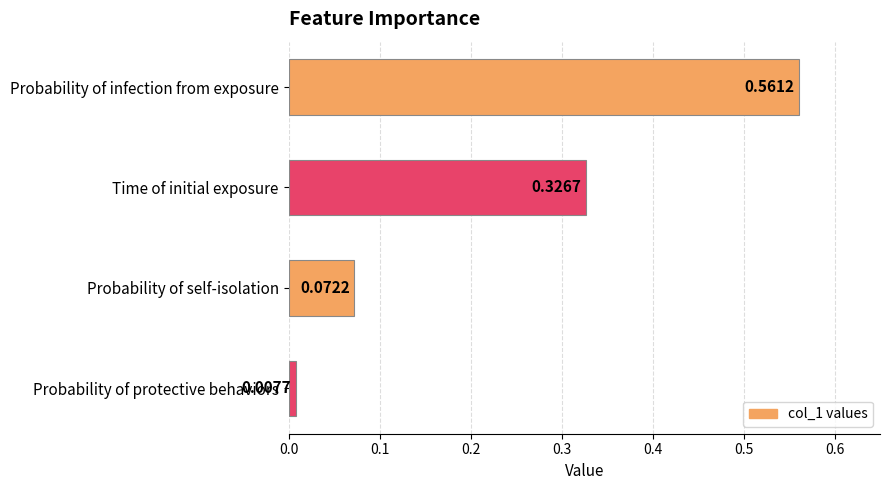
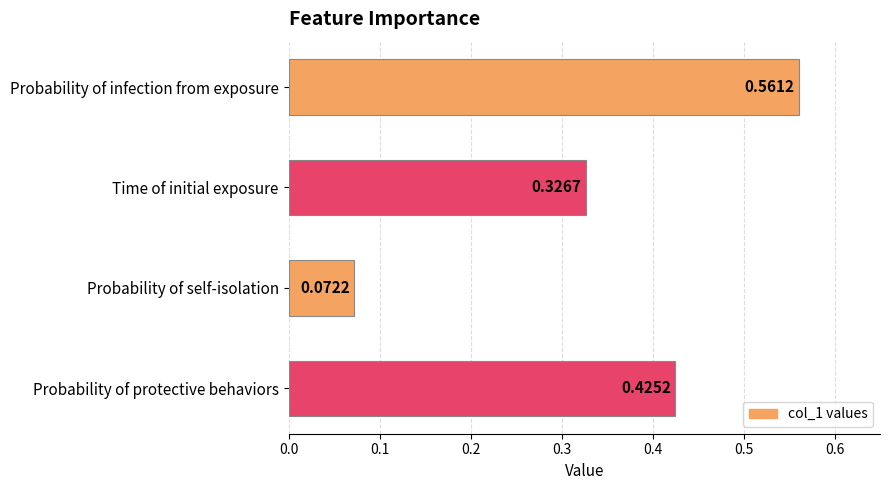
Probability of protective behaviors: 0.0077 -> 0.4252
